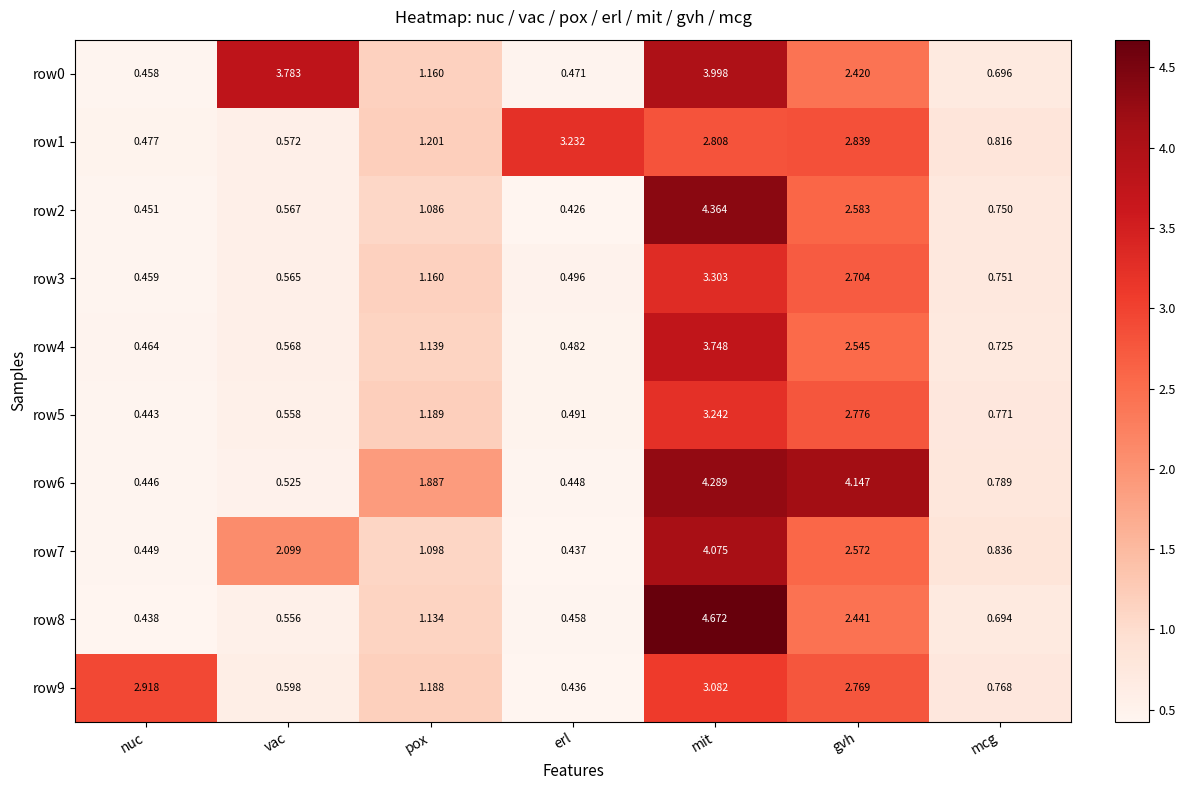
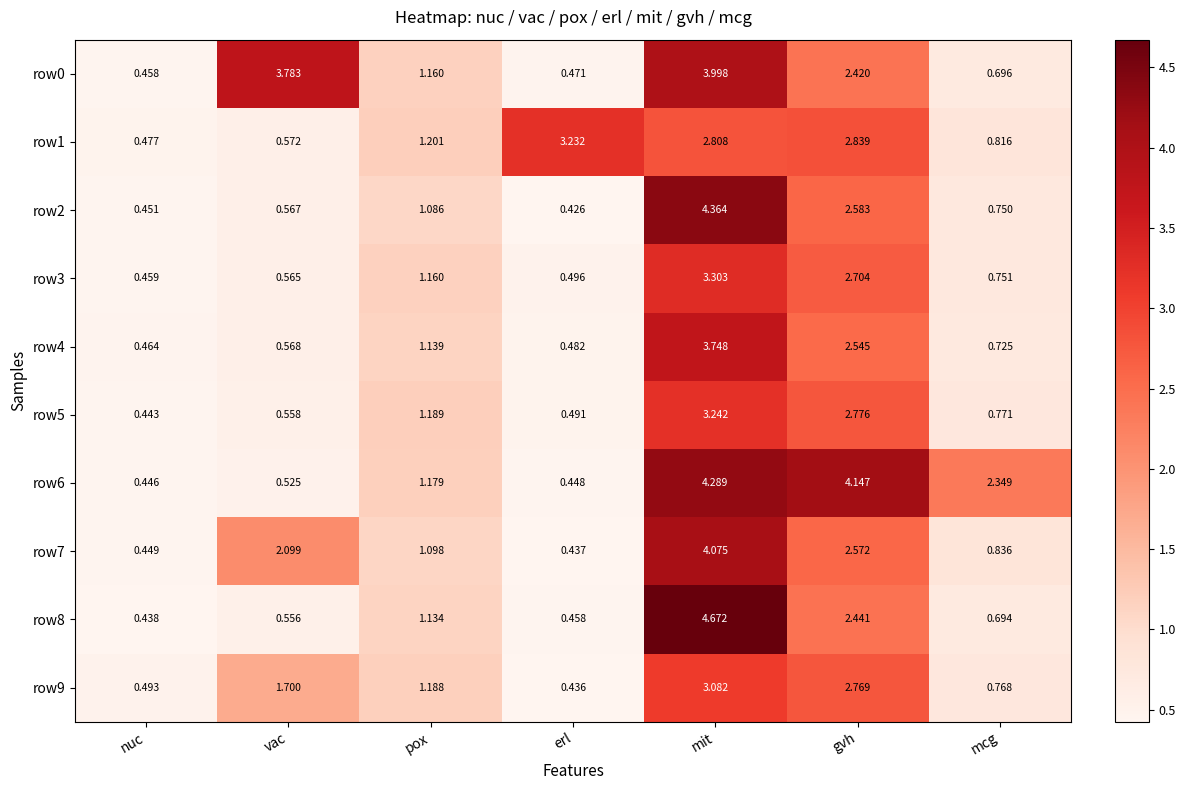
row6, pox: 1.887 -> 1.179
row6, mcg: 0.789 -> 2.349
row9, nuc: 2.918 -> 0.493
row9, vac: 0.598 -> 1.700
